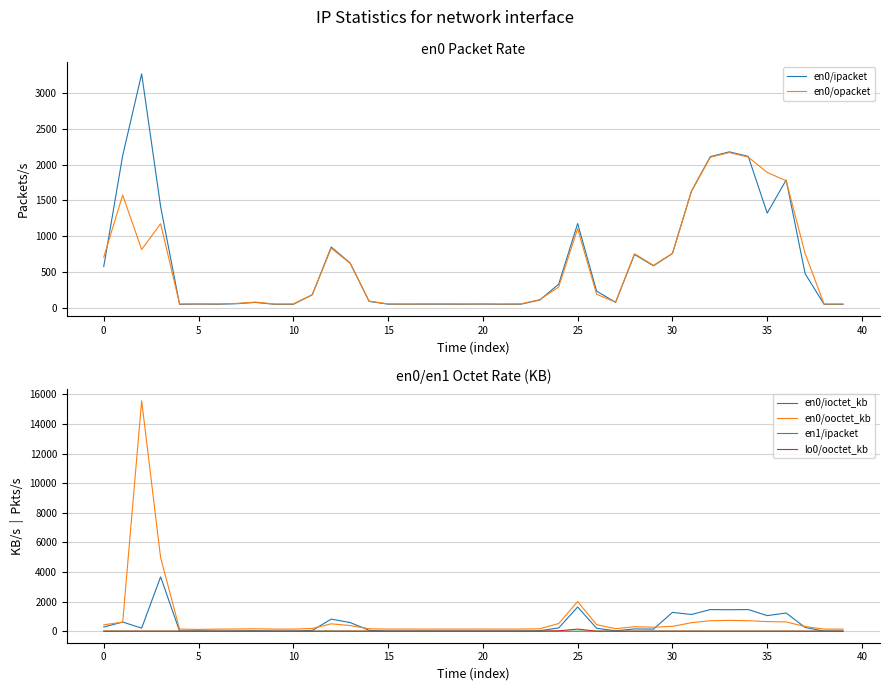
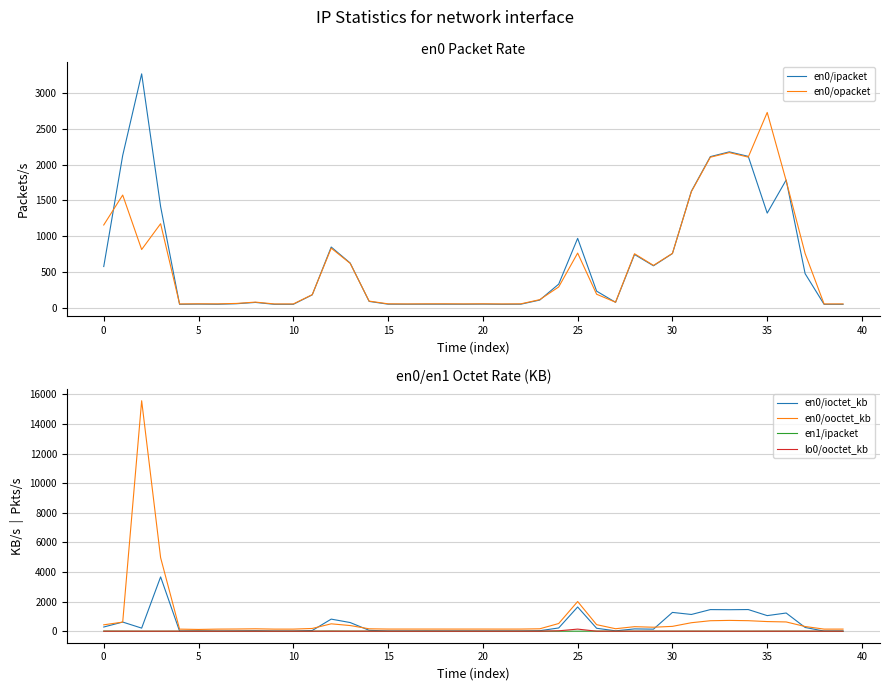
en0 Packet Rate, en0/opacket, 0: 700 -> 1200
en0 Packet Rate, en0/ipacket, 25: 1200 -> 1000
en0 Packet Rate, en0/opacket, 25: 1100 -> 800
en0 Packet Rate, en0/opacket, 35: 1900 -> 2700
